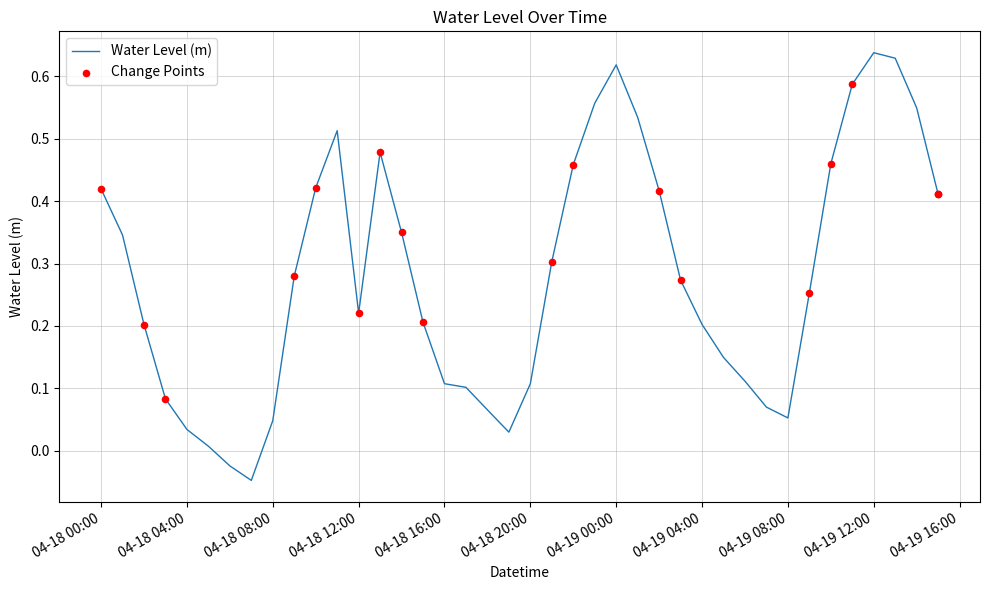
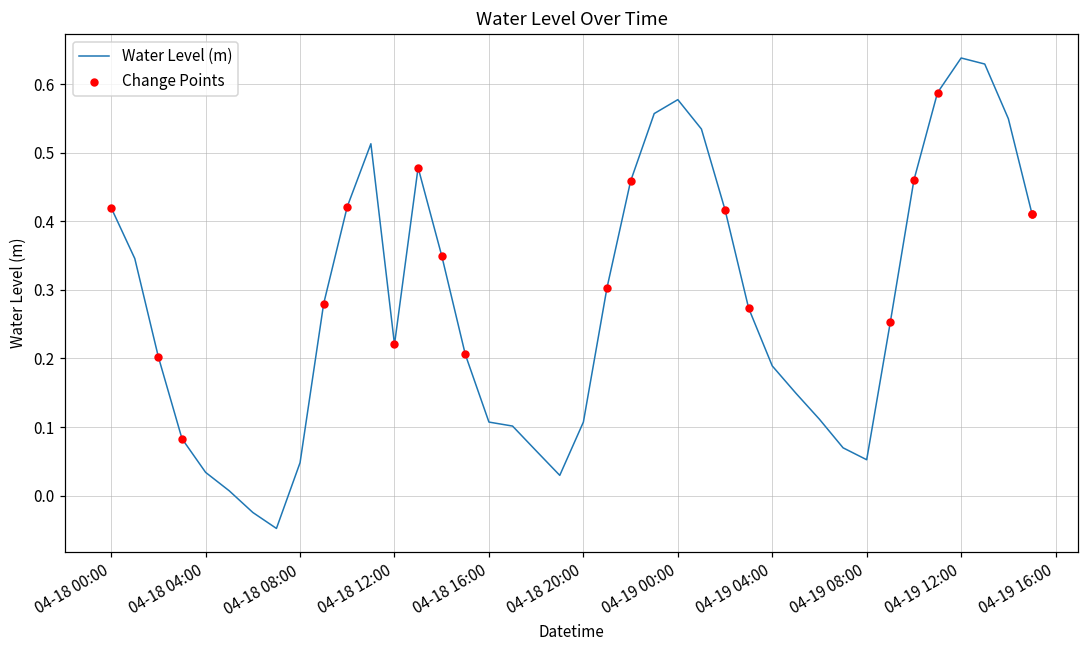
Water Level (m), 04-19 00:00: 0.62 -> 0.58
Water Level (m), 04-19 04:00: 0.20 -> 0.19
